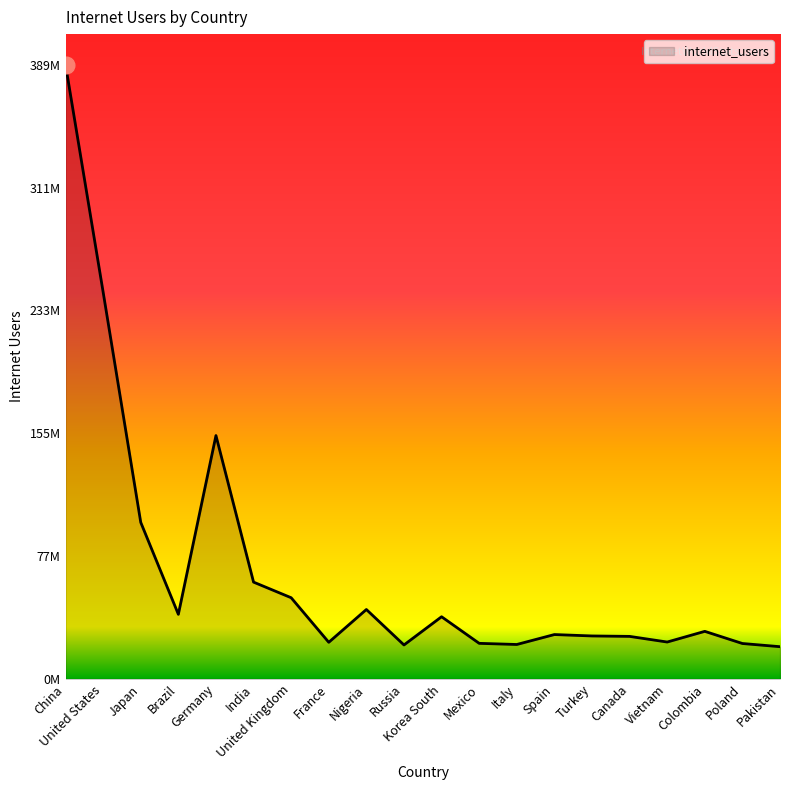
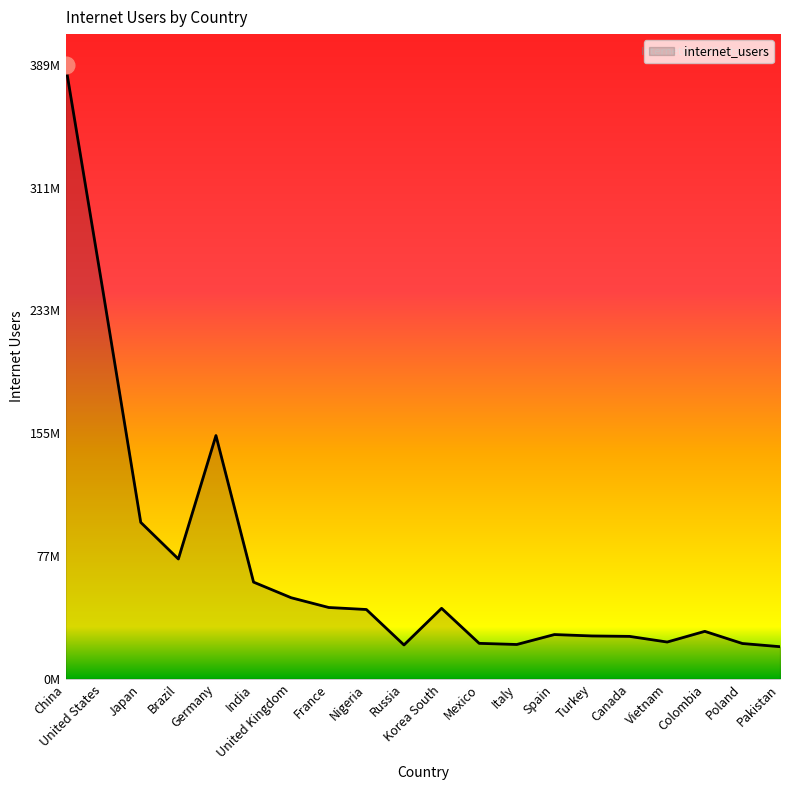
internet_users, Brazil: 41000000 -> 76000000
internet_users, France: 23000000 -> 45000000
internet_users, Korea South: 39000000 -> 45000000
